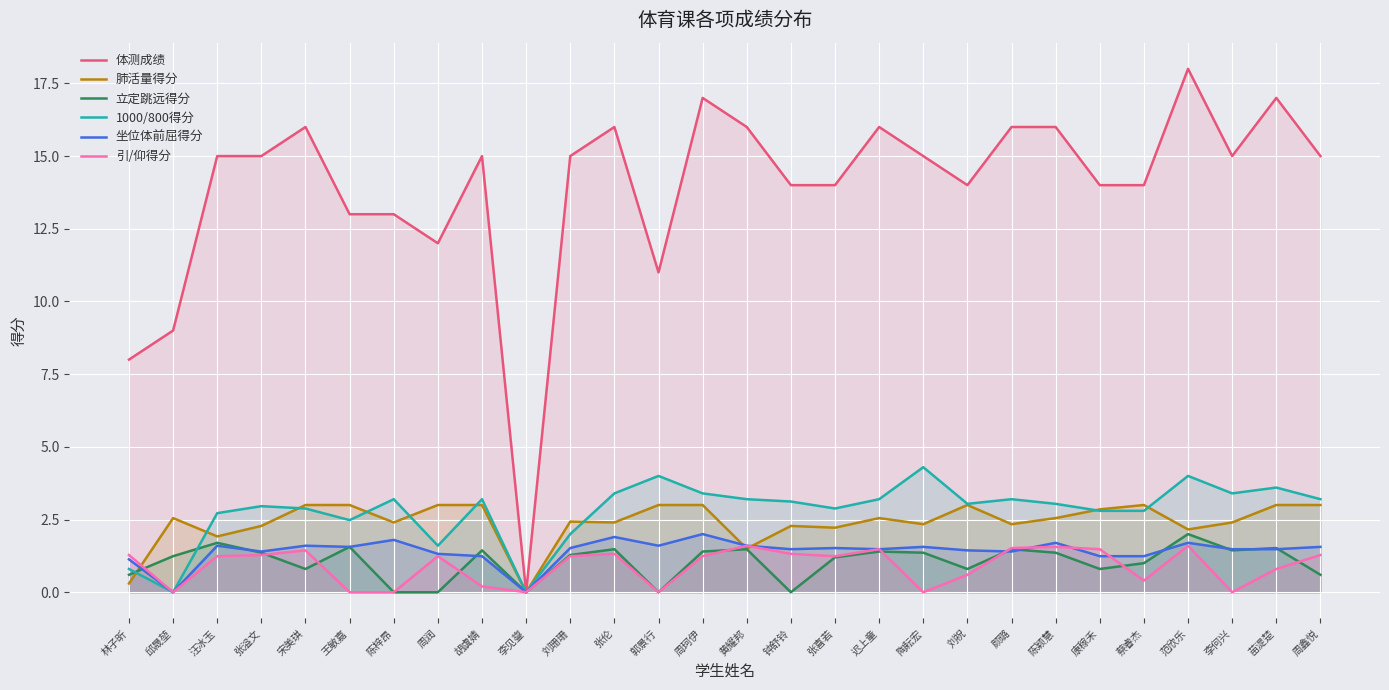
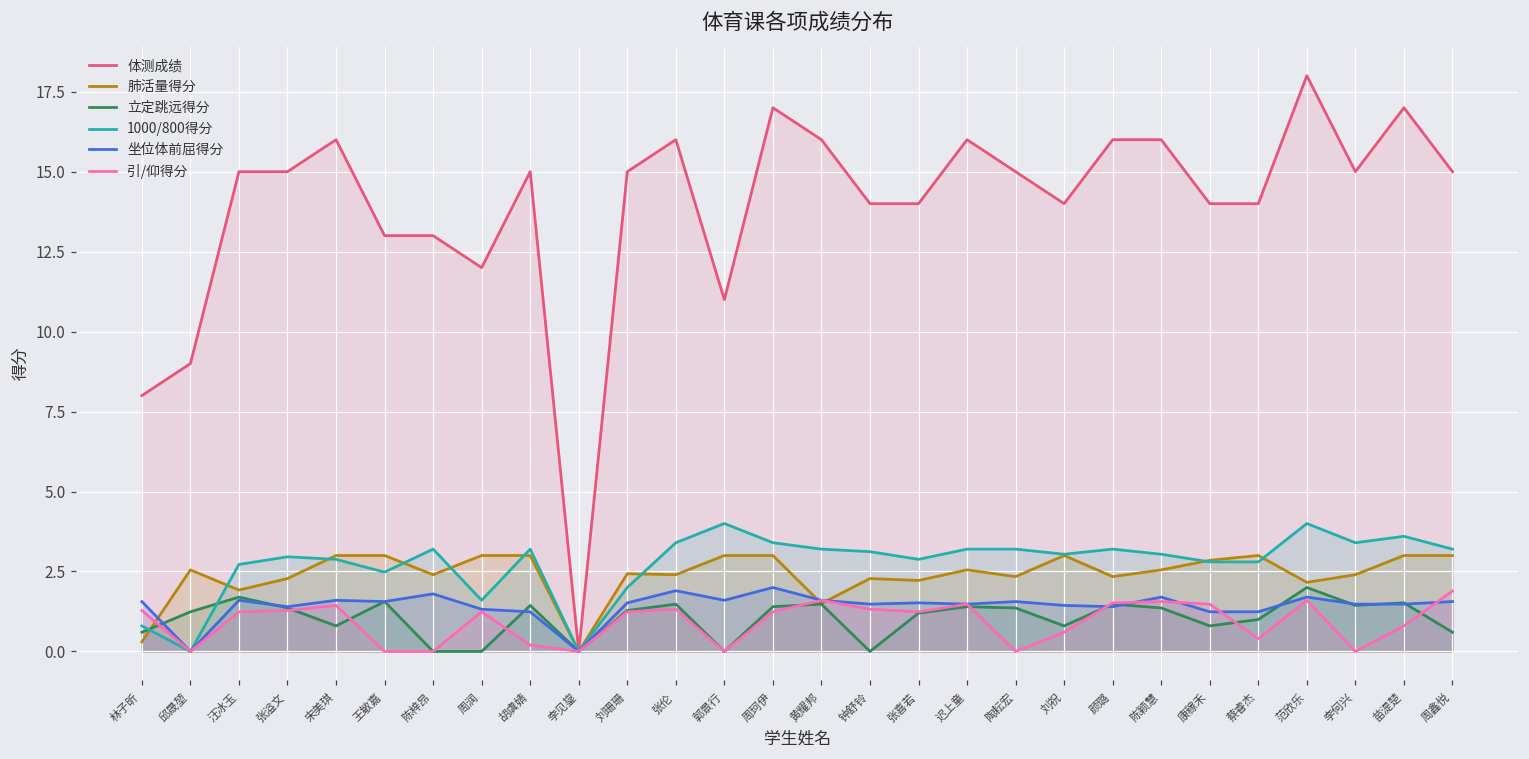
坐位体前屈得分, 林子昕: 1.1 -> 1.6
1000/800得分, 陶耘宏: 4.3 -> 3.2
引/仰得分, 周鑫悦: 1.3 -> 1.9
